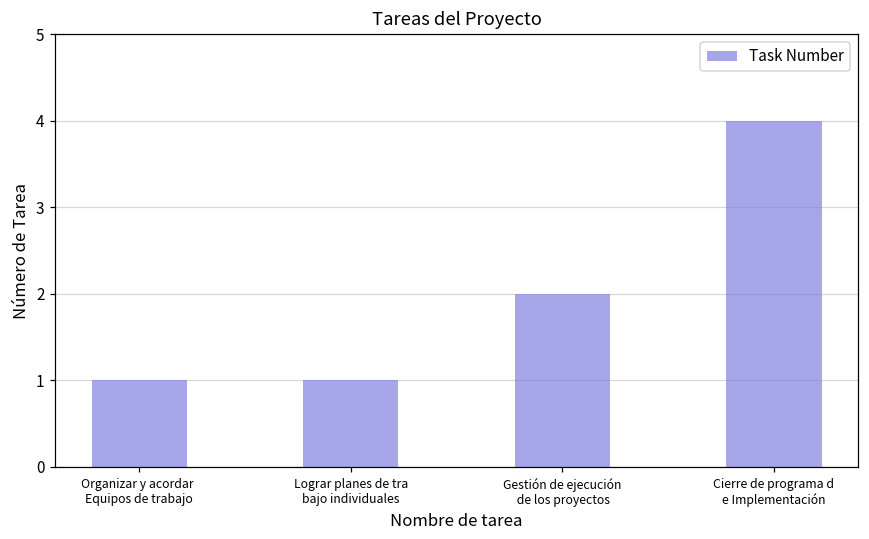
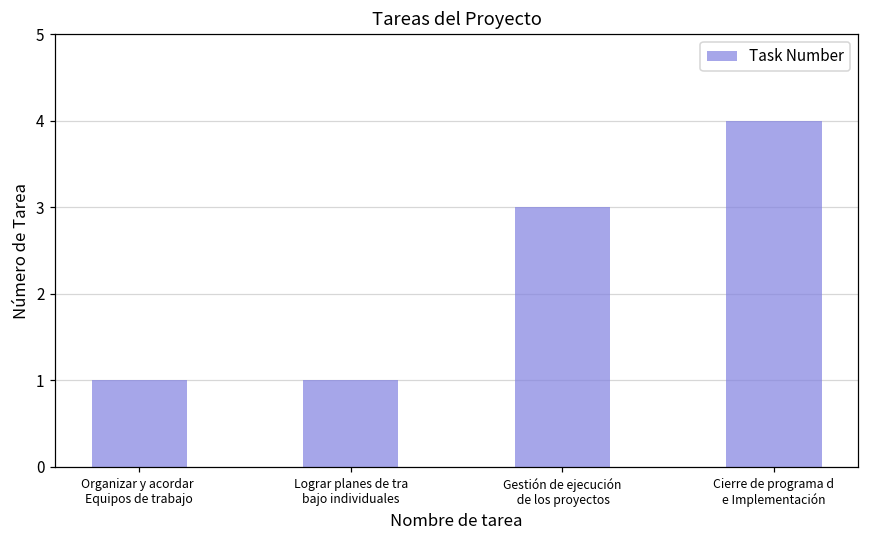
Gestión de ejecución de los proyectos: 2 -> 3
